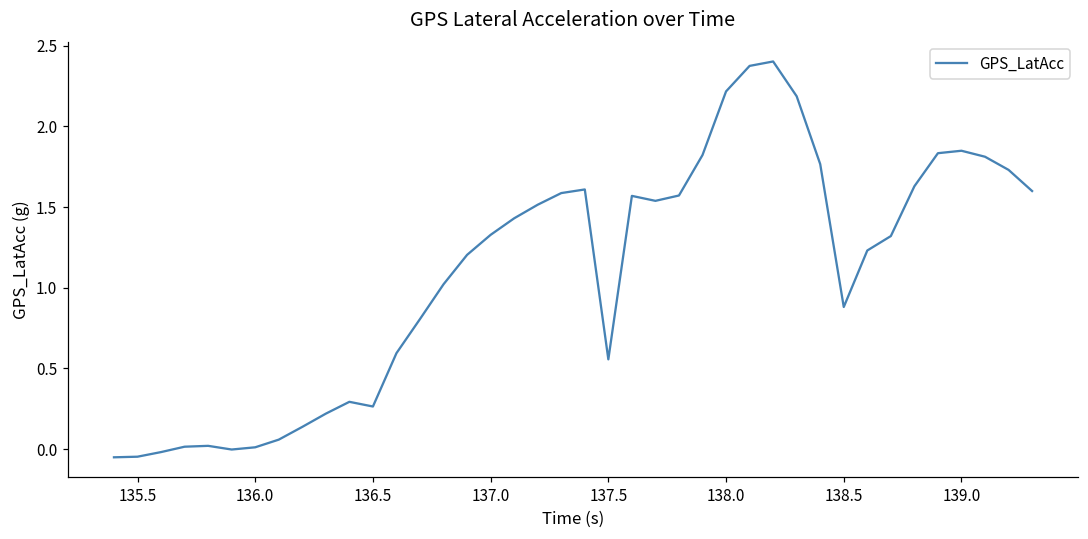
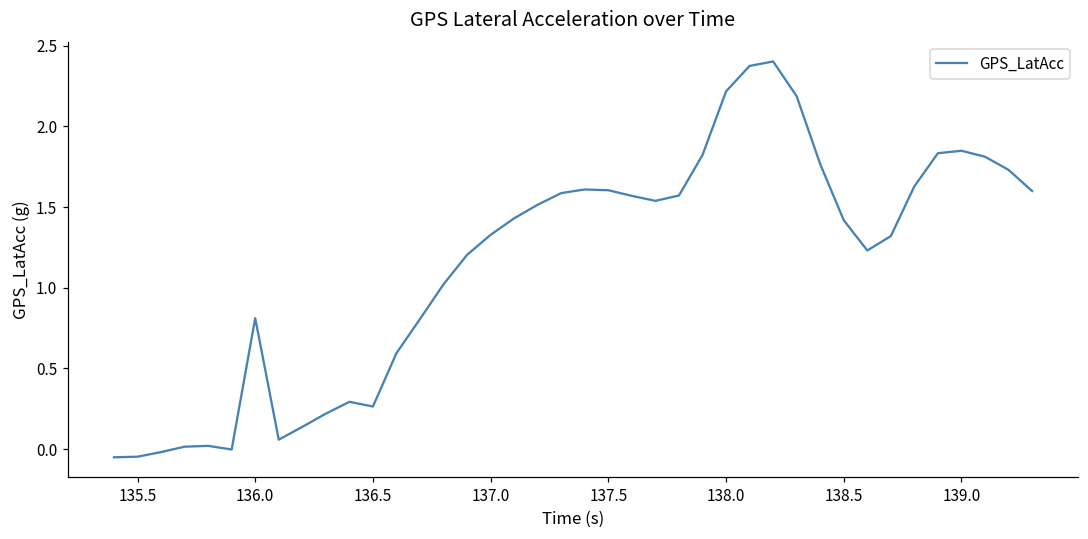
136.0: 0.01 -> 0.81
137.5: 0.56 -> 1.60
138.5: 0.88 -> 1.42
